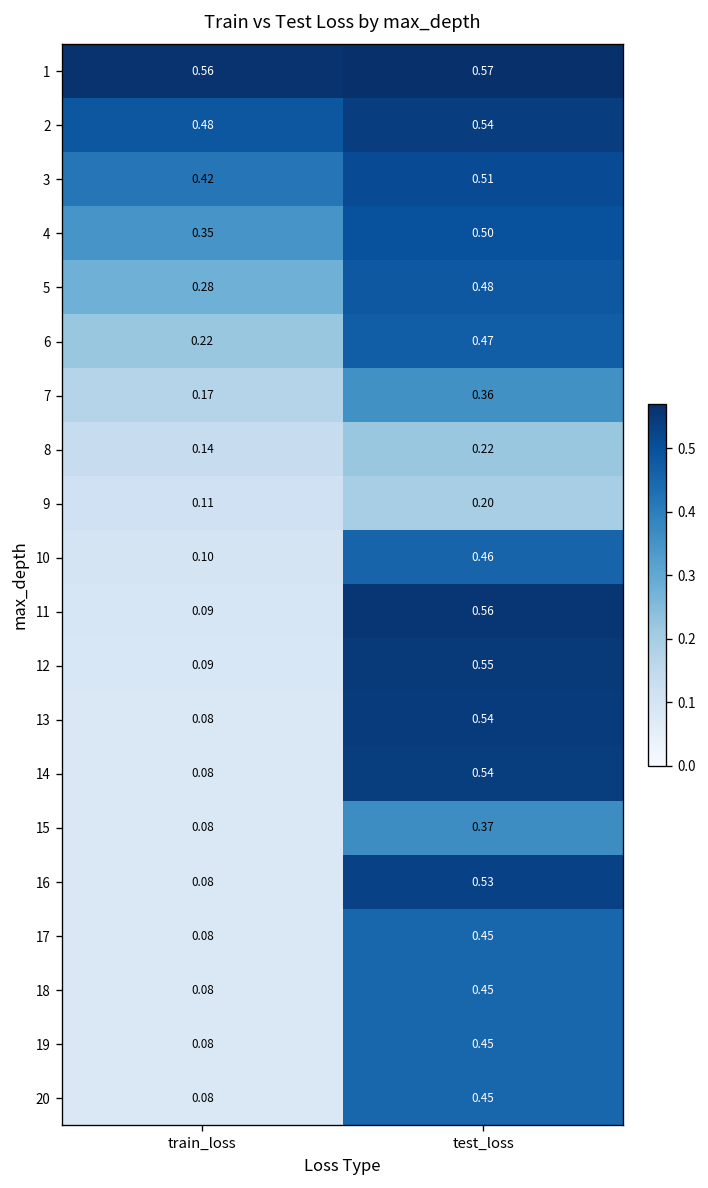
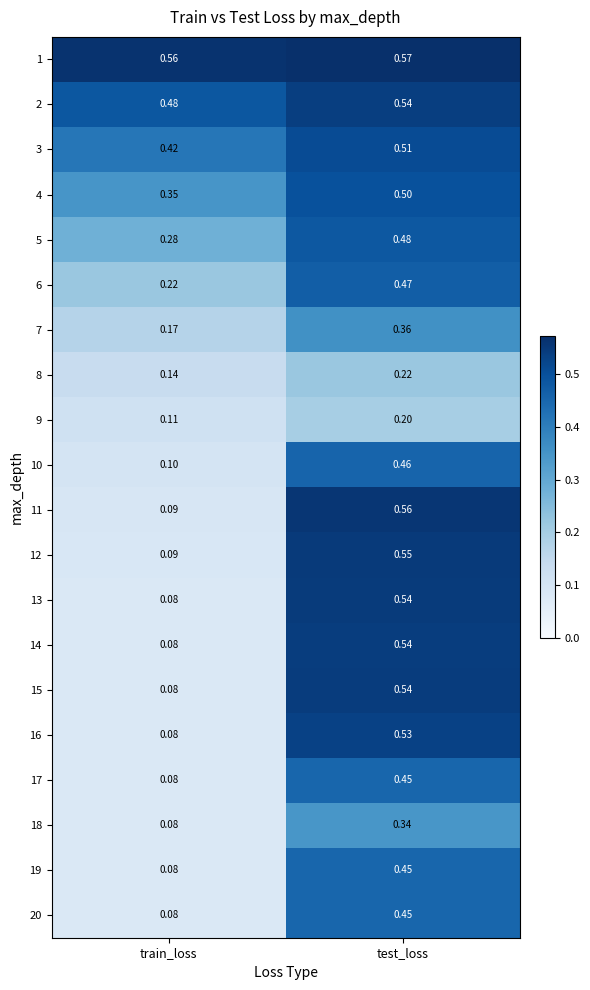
15, test_loss: 0.37 -> 0.54
18, test_loss: 0.45 -> 0.34
